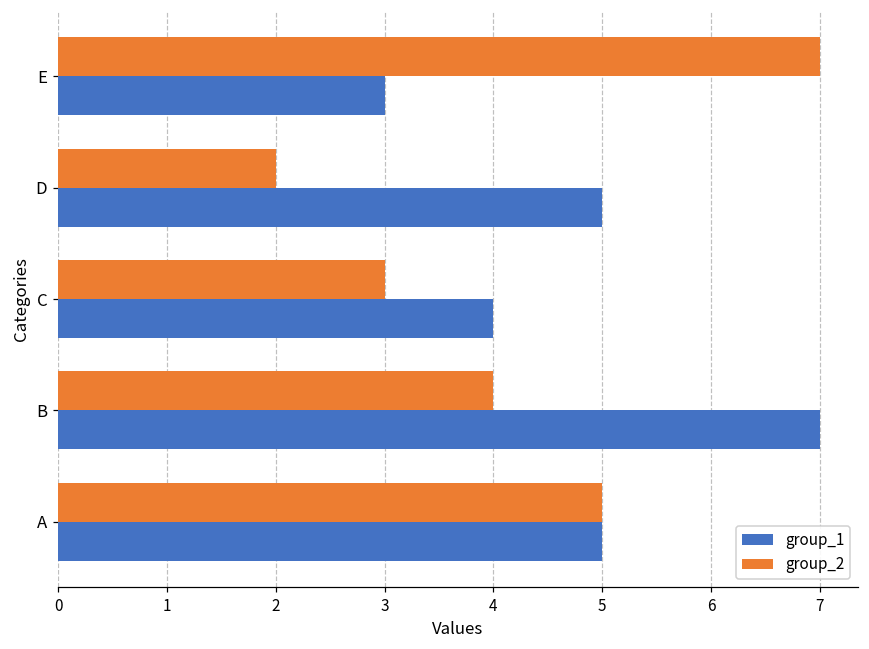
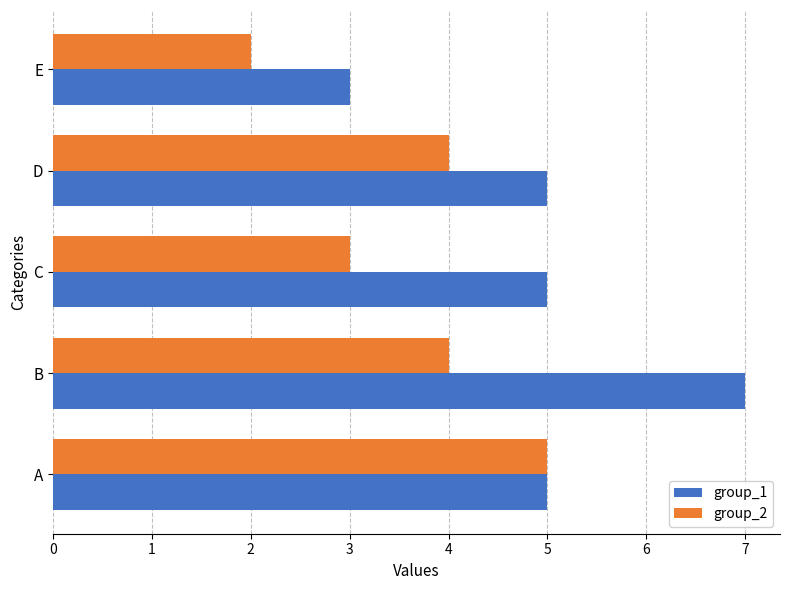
group_2, E: 7 -> 2
group_2, D: 2 -> 4
group_1, C: 4 -> 5
